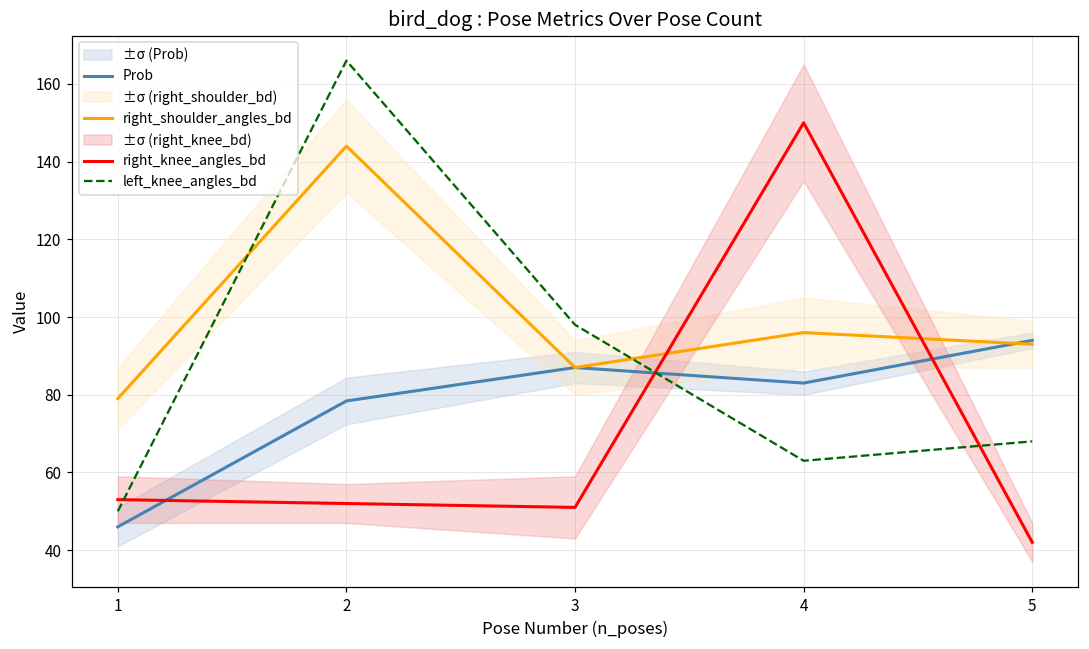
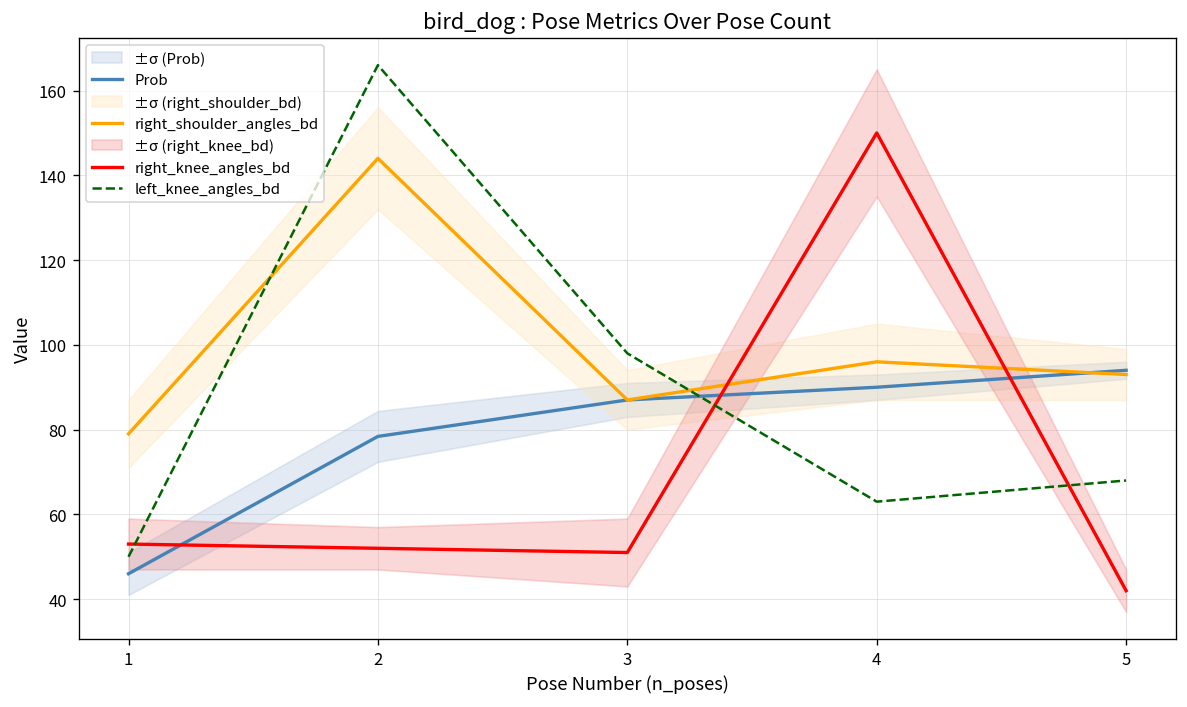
Prob, 4: 83 -> 90
